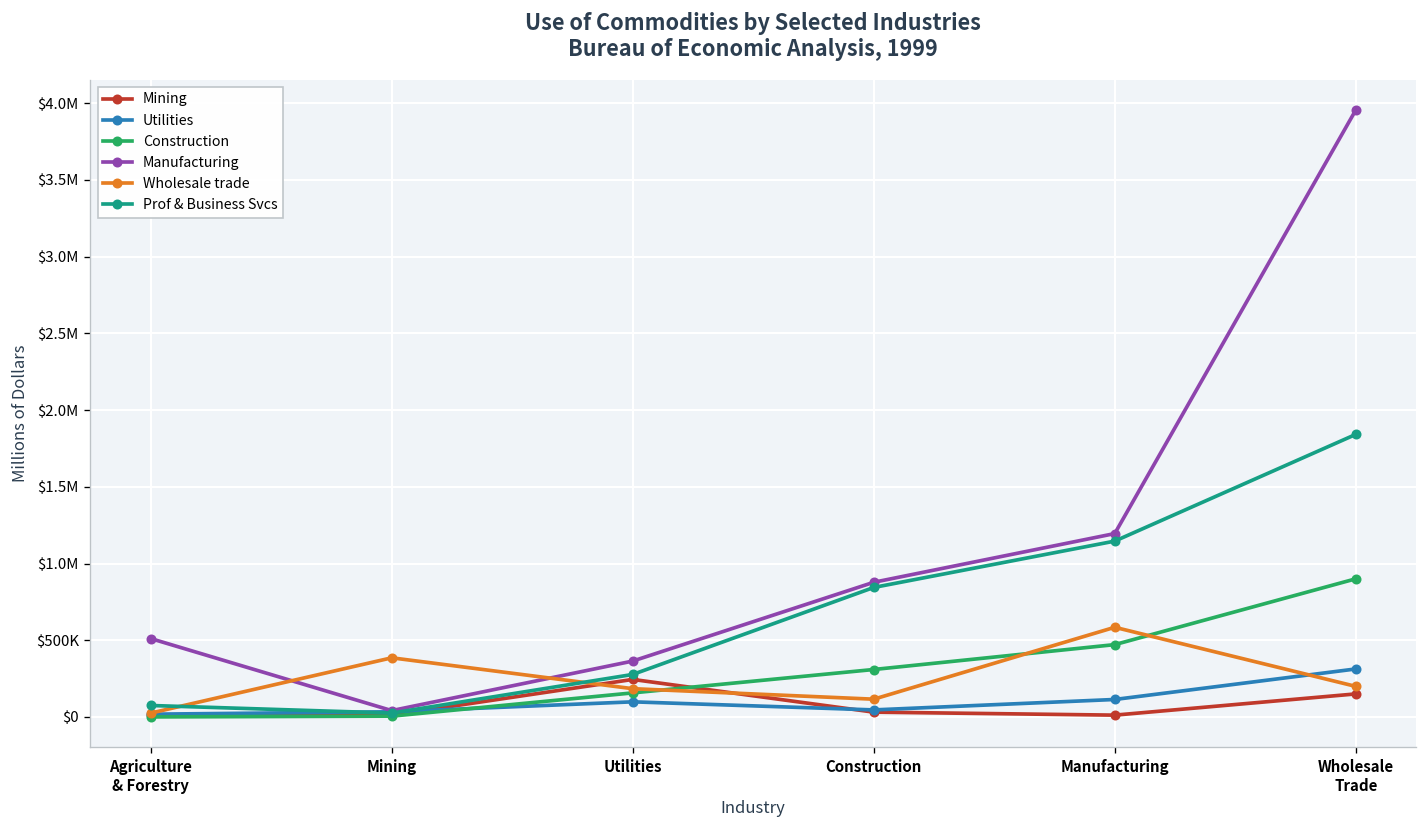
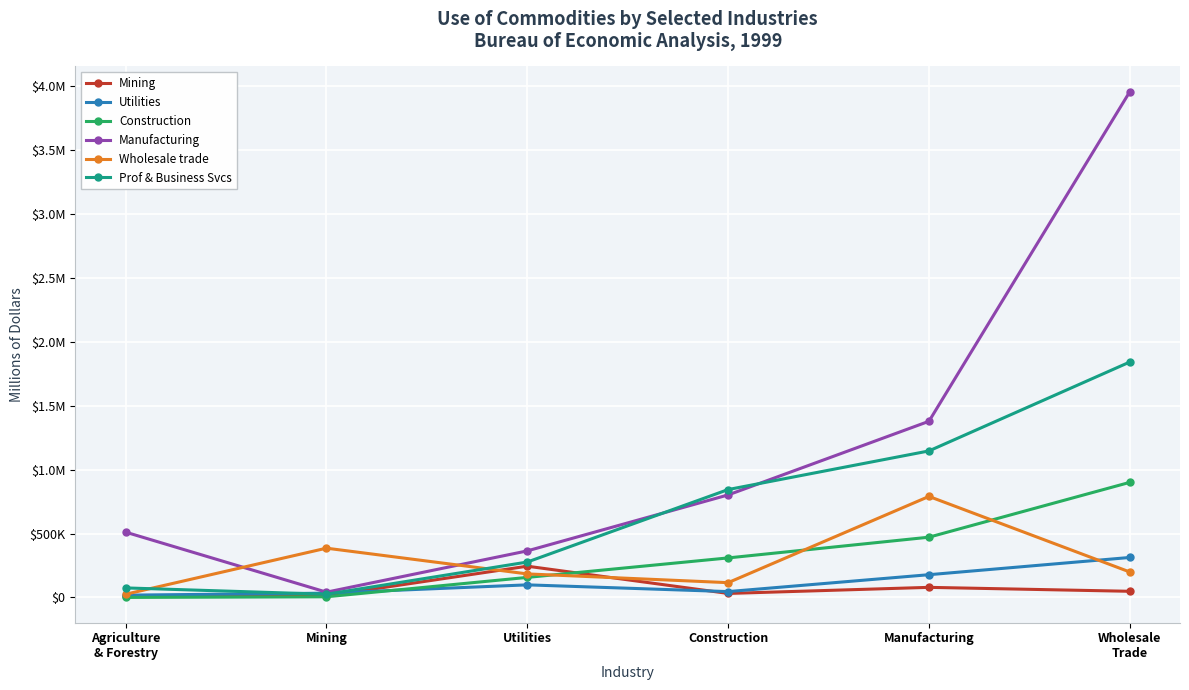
Manufacturing, Construction: $880000 -> $800000
Mining, Manufacturing: $10000 -> $80000
Utilities, Manufacturing: $110000 -> $180000
Manufacturing, Manufacturing: $1200000 -> $1380000
Wholesale trade, Manufacturing: $580000 -> $790000
Mining, Wholesale Trade: $150000 -> $50000
